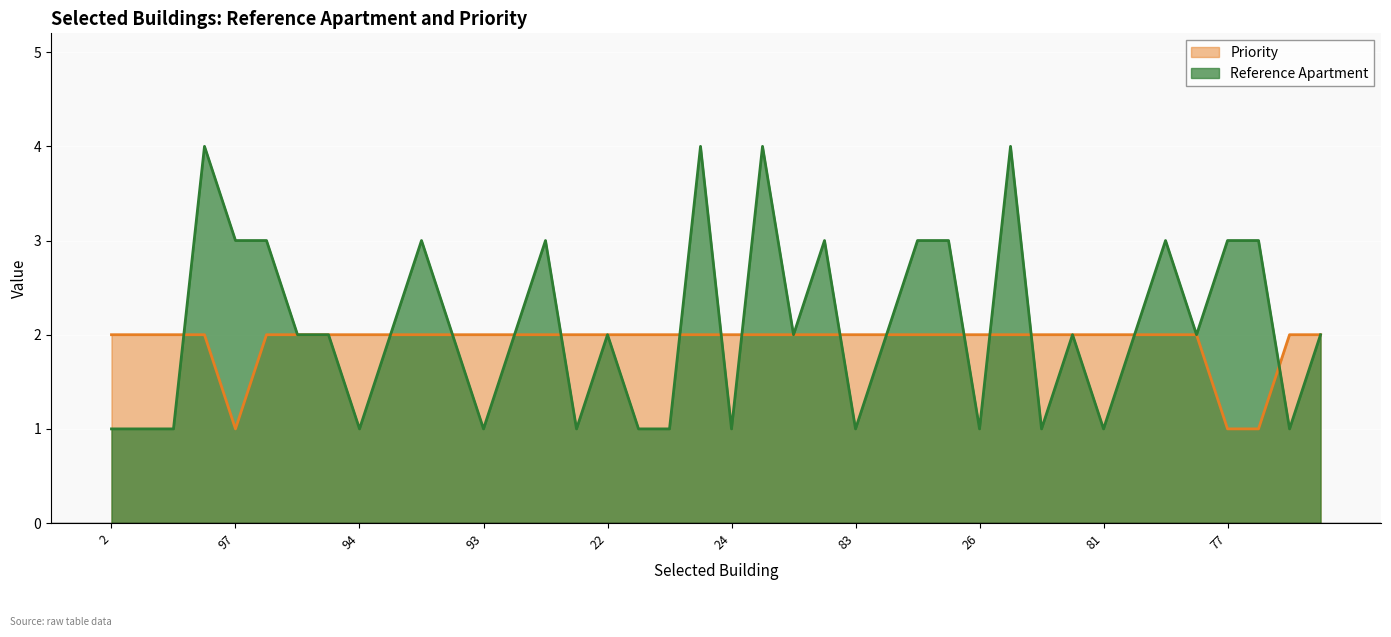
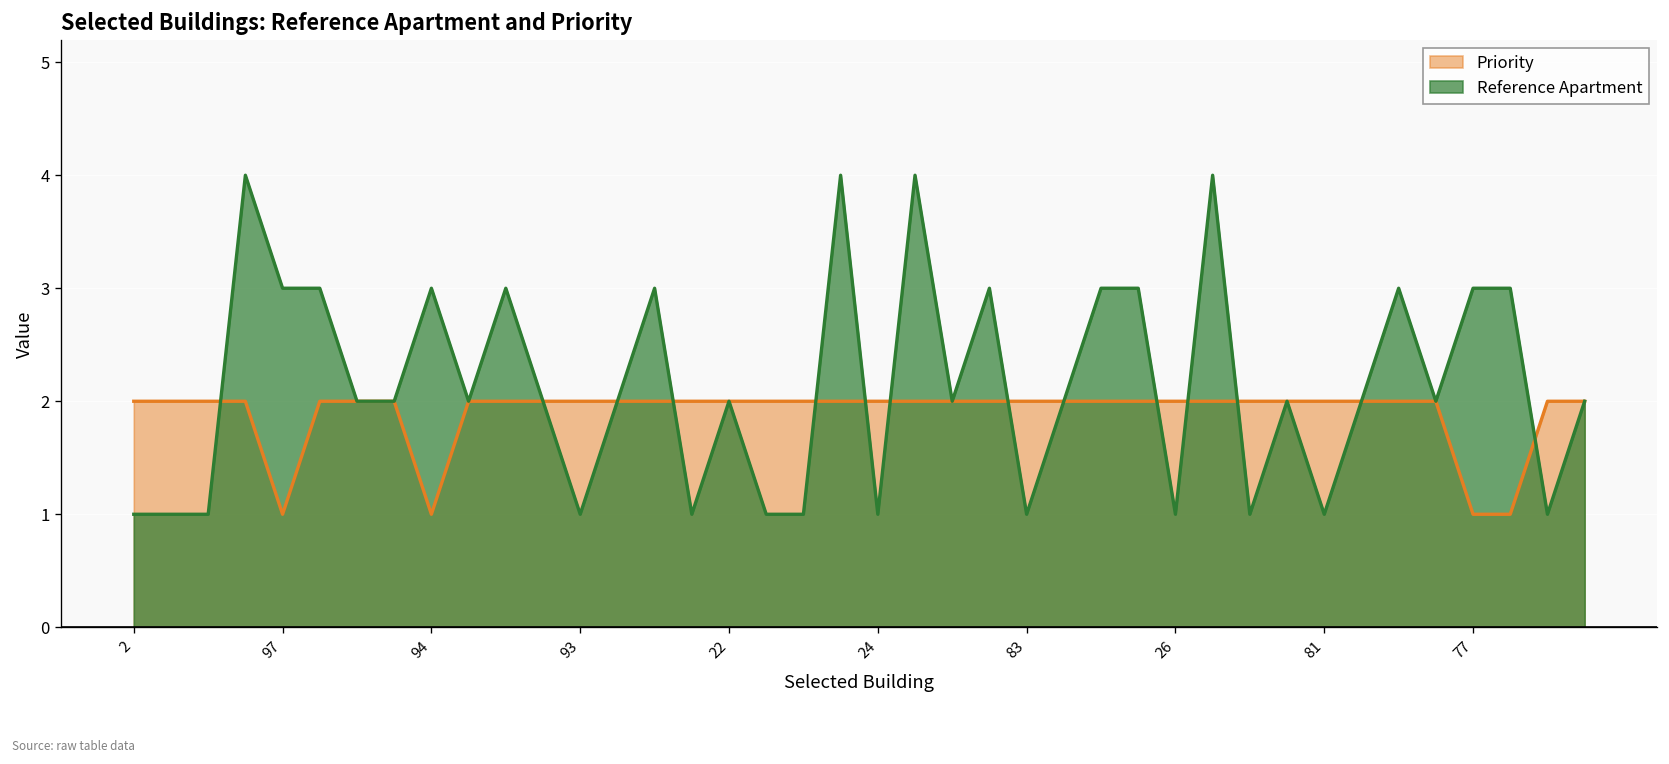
Priority, 94: 2 -> 1
Reference Apartment, 94: 1 -> 3
